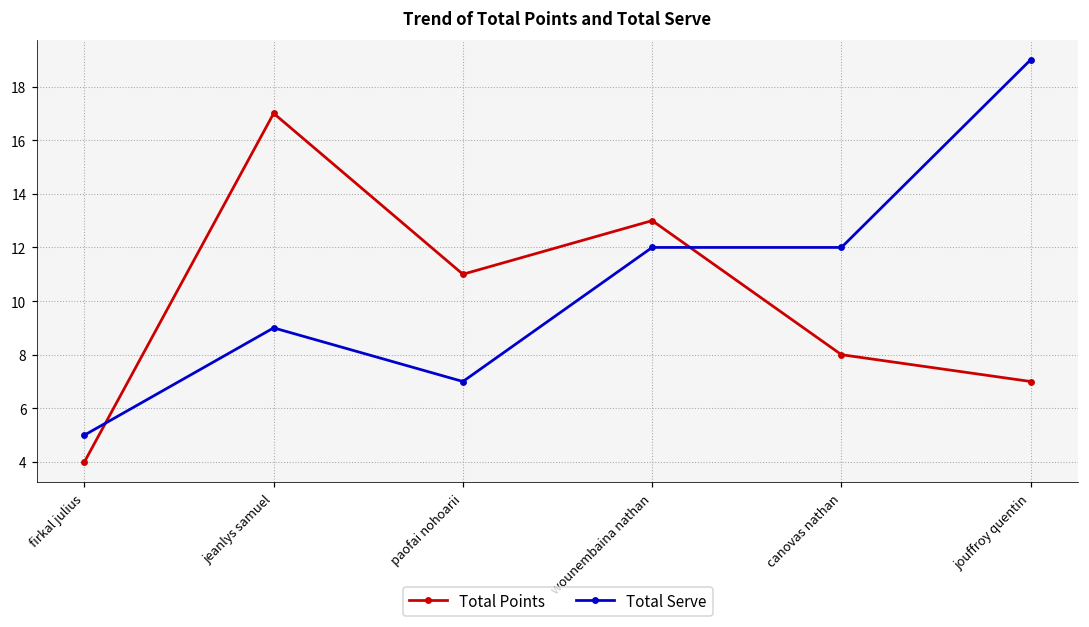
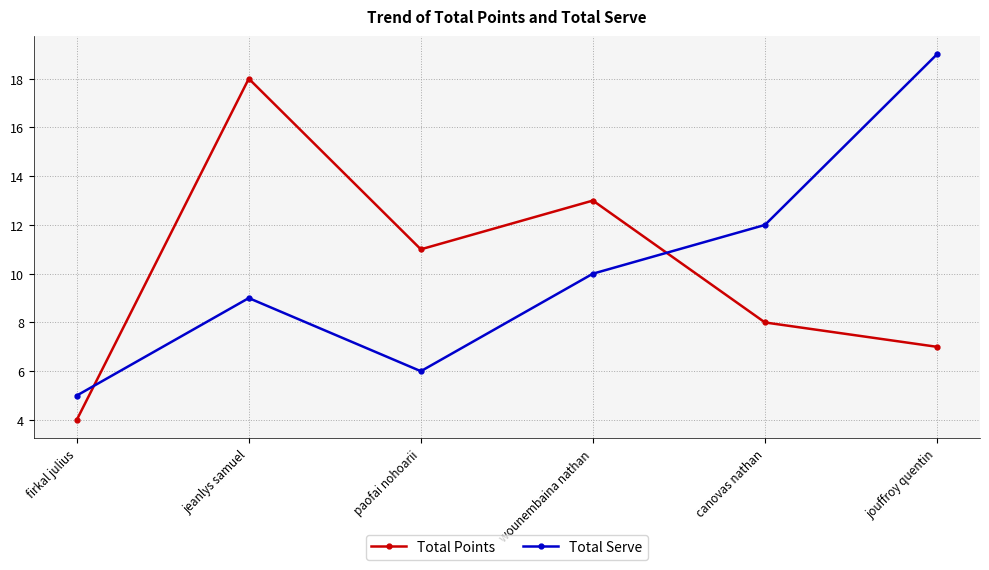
Total Points, jeanlys samuel: 17 -> 18
Total Serve, paofai nohoarii: 7 -> 6
Total Serve, wounembaina nathan: 12 -> 10
